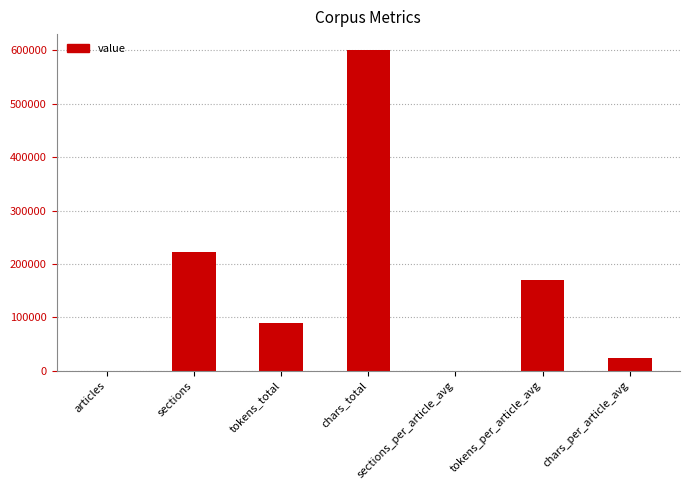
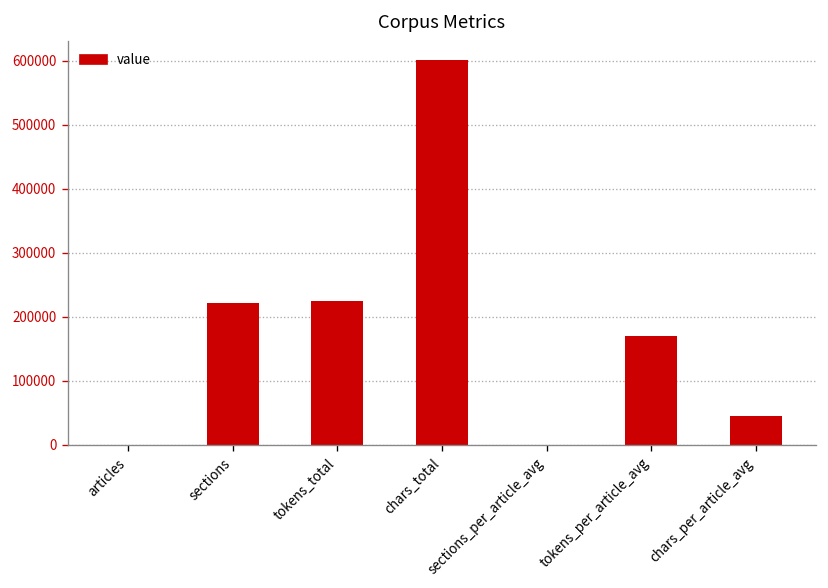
tokens_total: 90000 -> 220000
chars_per_article_avg: 20000 -> 40000
